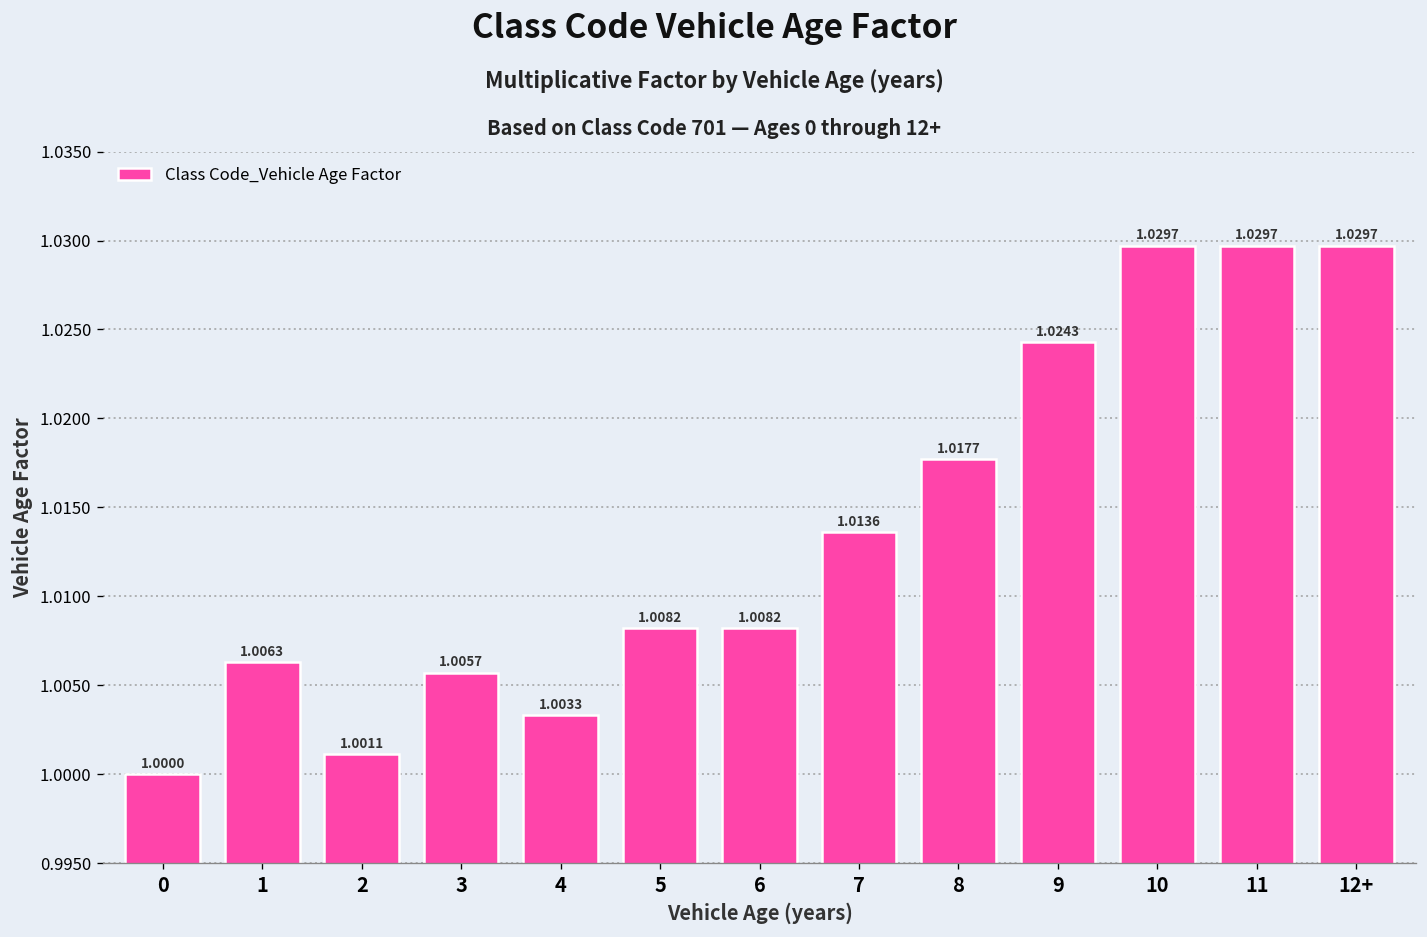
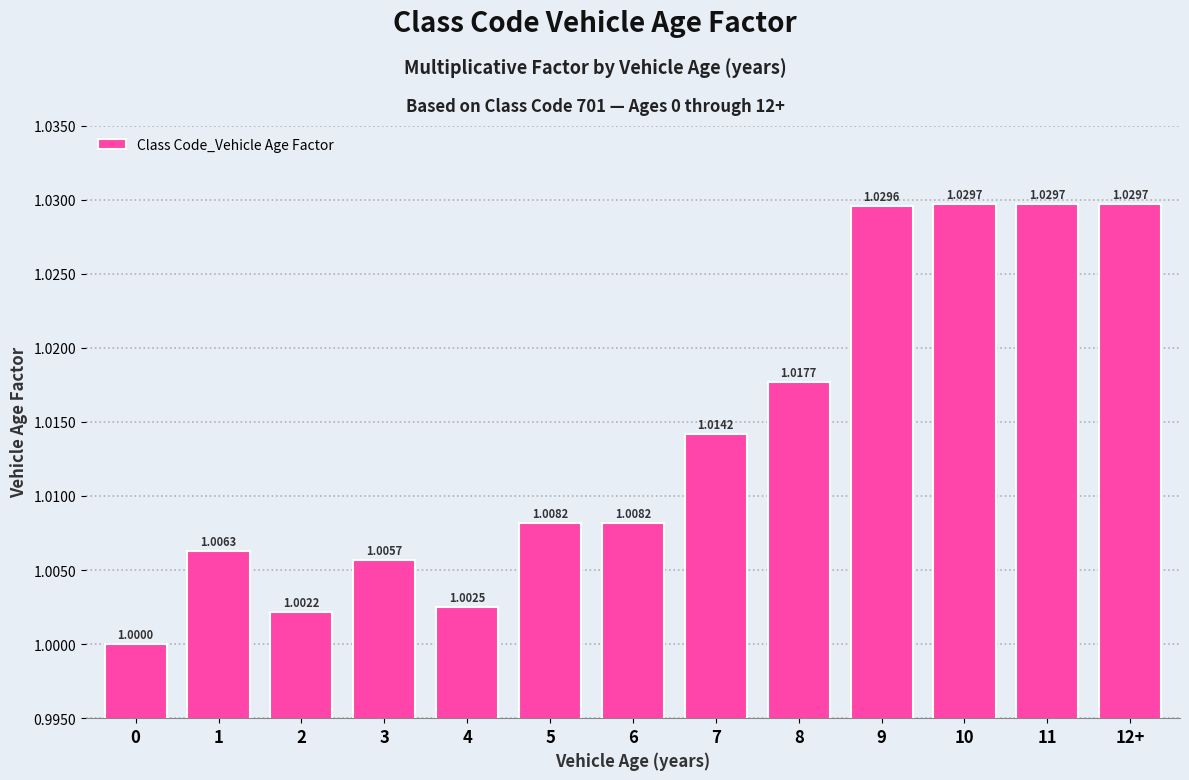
2: 1.0011 -> 1.0022
4: 1.0033 -> 1.0025
7: 1.0136 -> 1.0142
9: 1.0243 -> 1.0296
